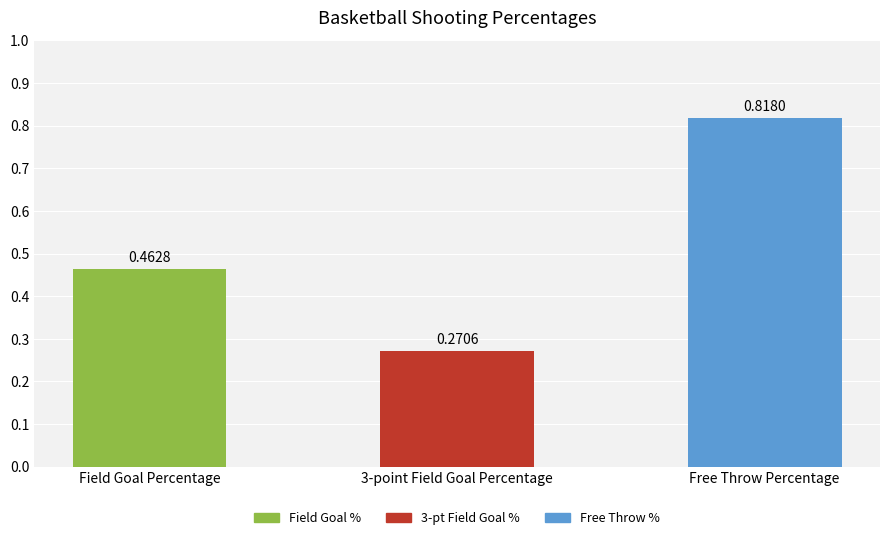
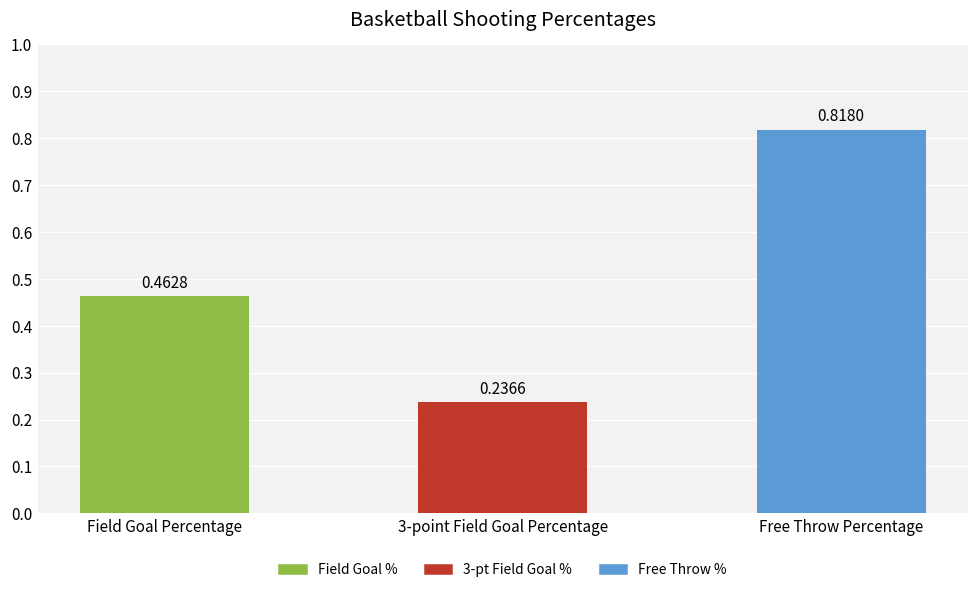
3-point Field Goal Percentage: 0.2706 -> 0.2366
